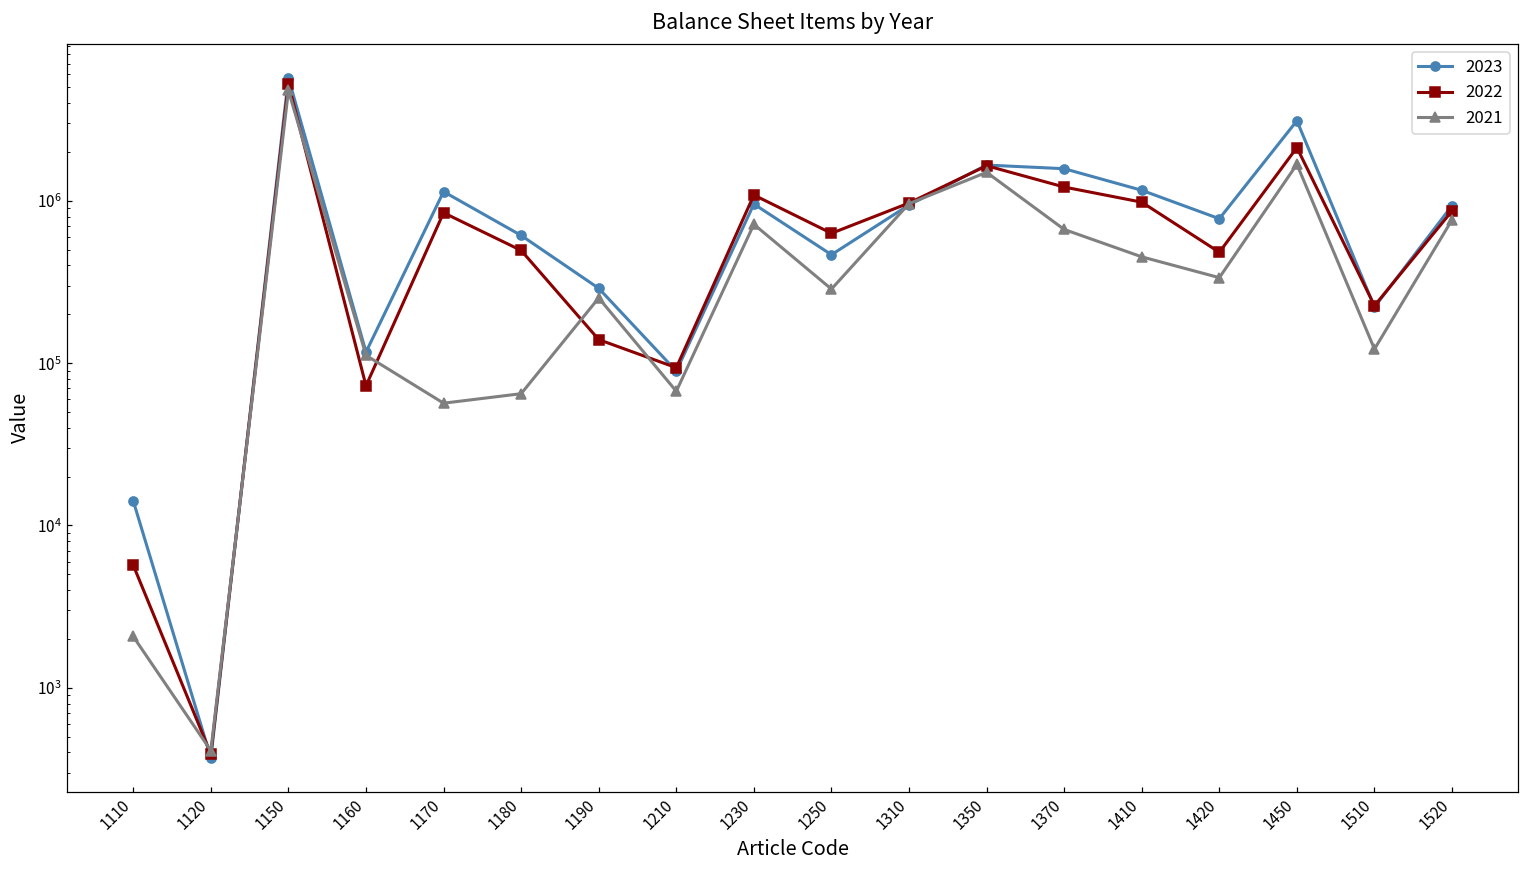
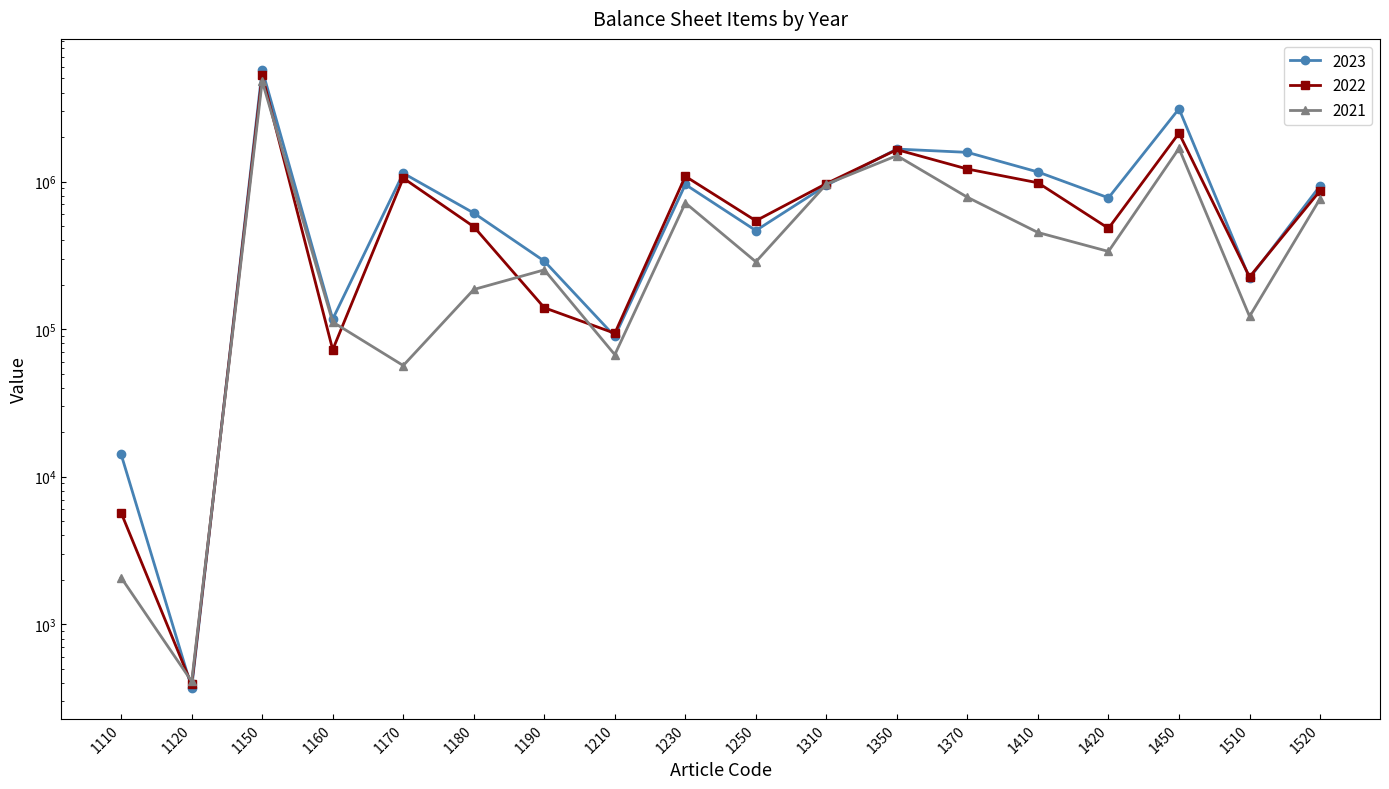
2022, 1170: 800000 -> 1100000
2021, 1180: 60000 -> 190000
2022, 1250: 630000 -> 540000
2021, 1370: 700000 -> 800000
